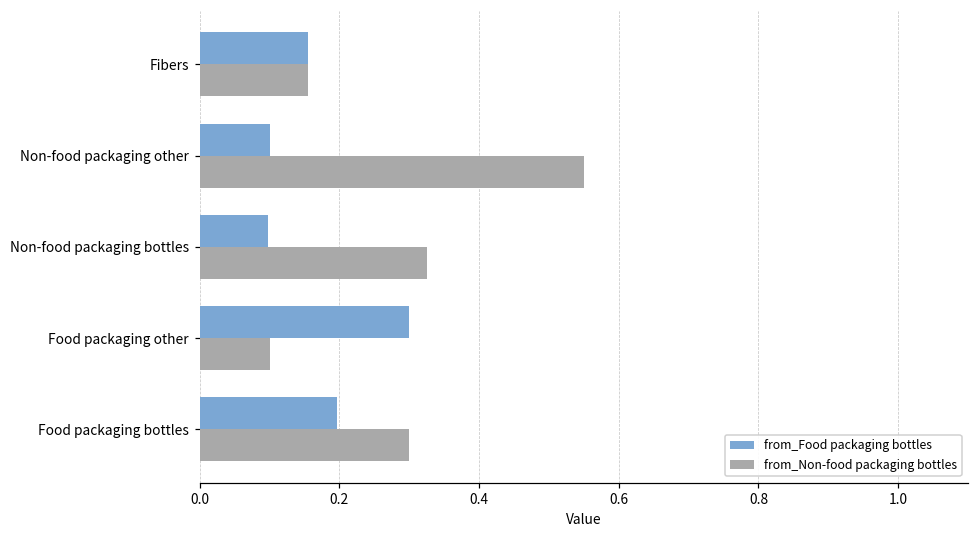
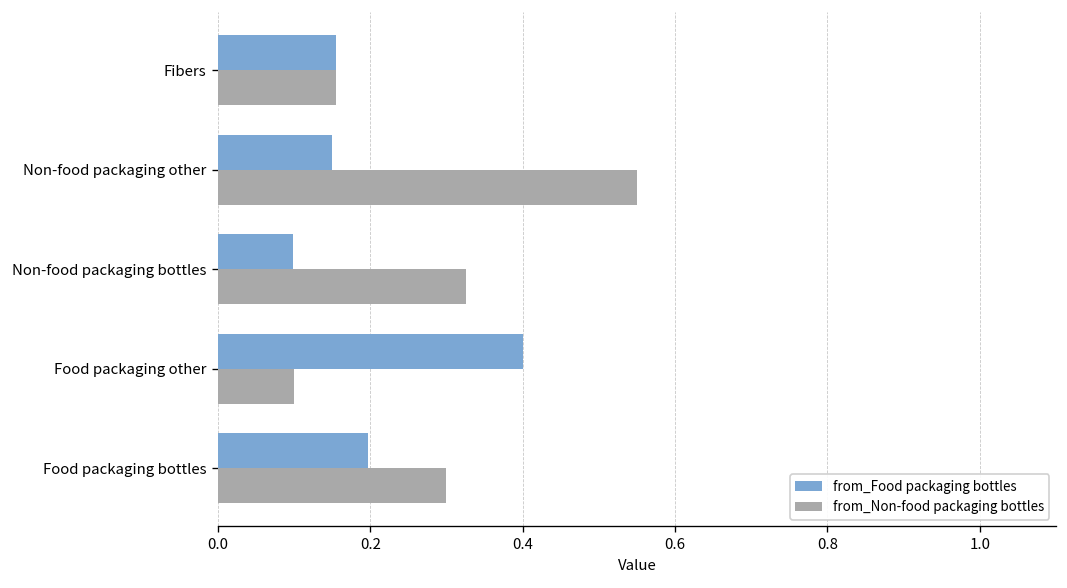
from_Food packaging bottles, Non-food packaging other: 0.10 -> 0.15
from_Food packaging bottles, Food packaging other: 0.3 -> 0.4
